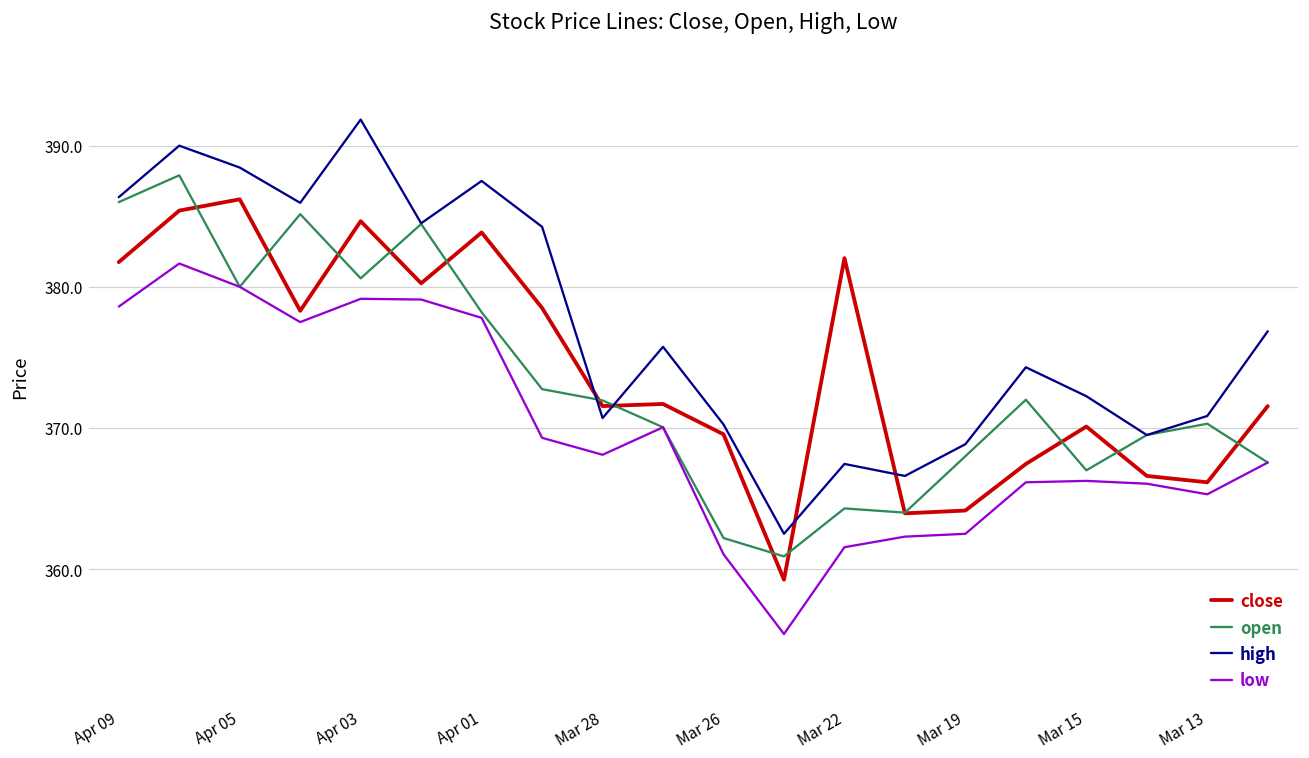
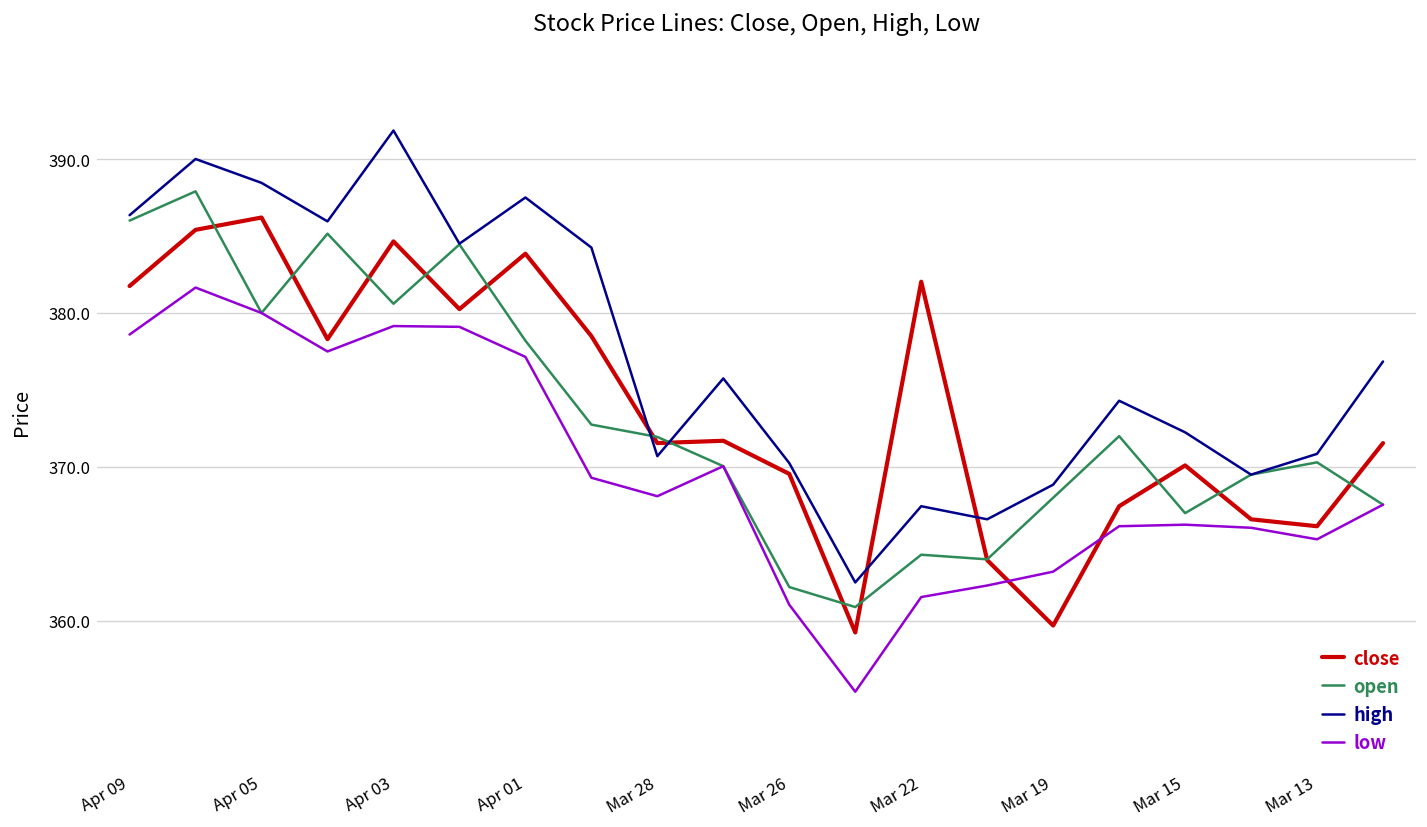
low, Apr 01: 377.8 -> 377.2
close, Mar 19: 364.2 -> 359.7
low, Mar 19: 362.5 -> 363.2
